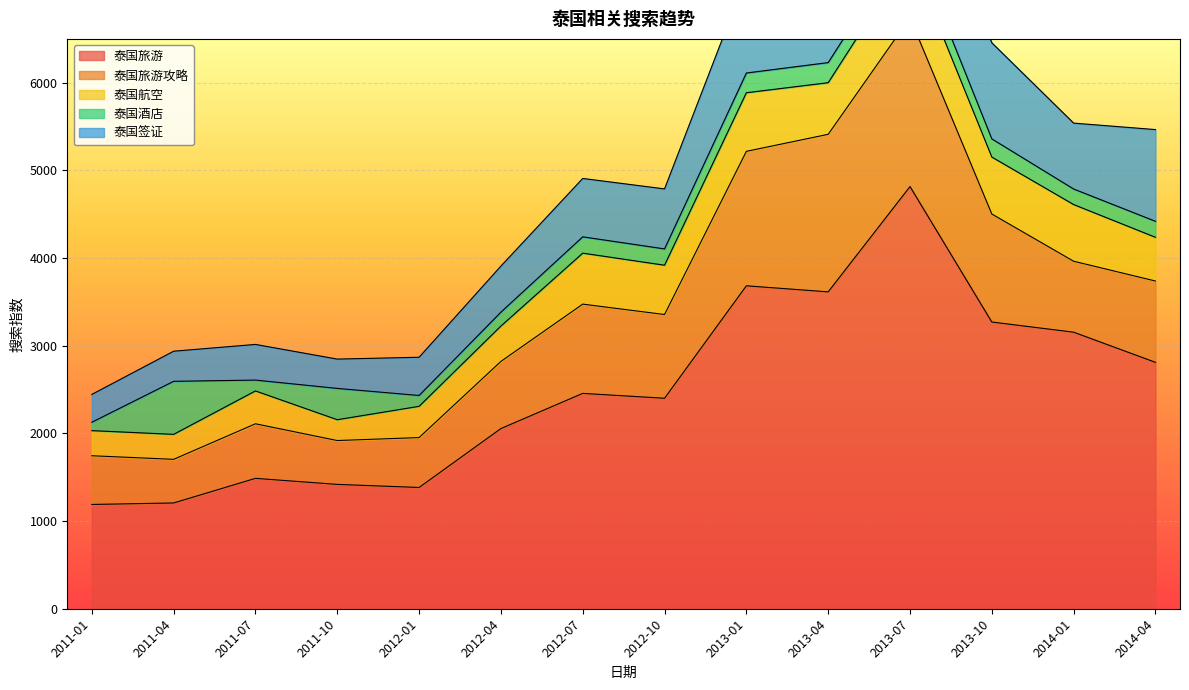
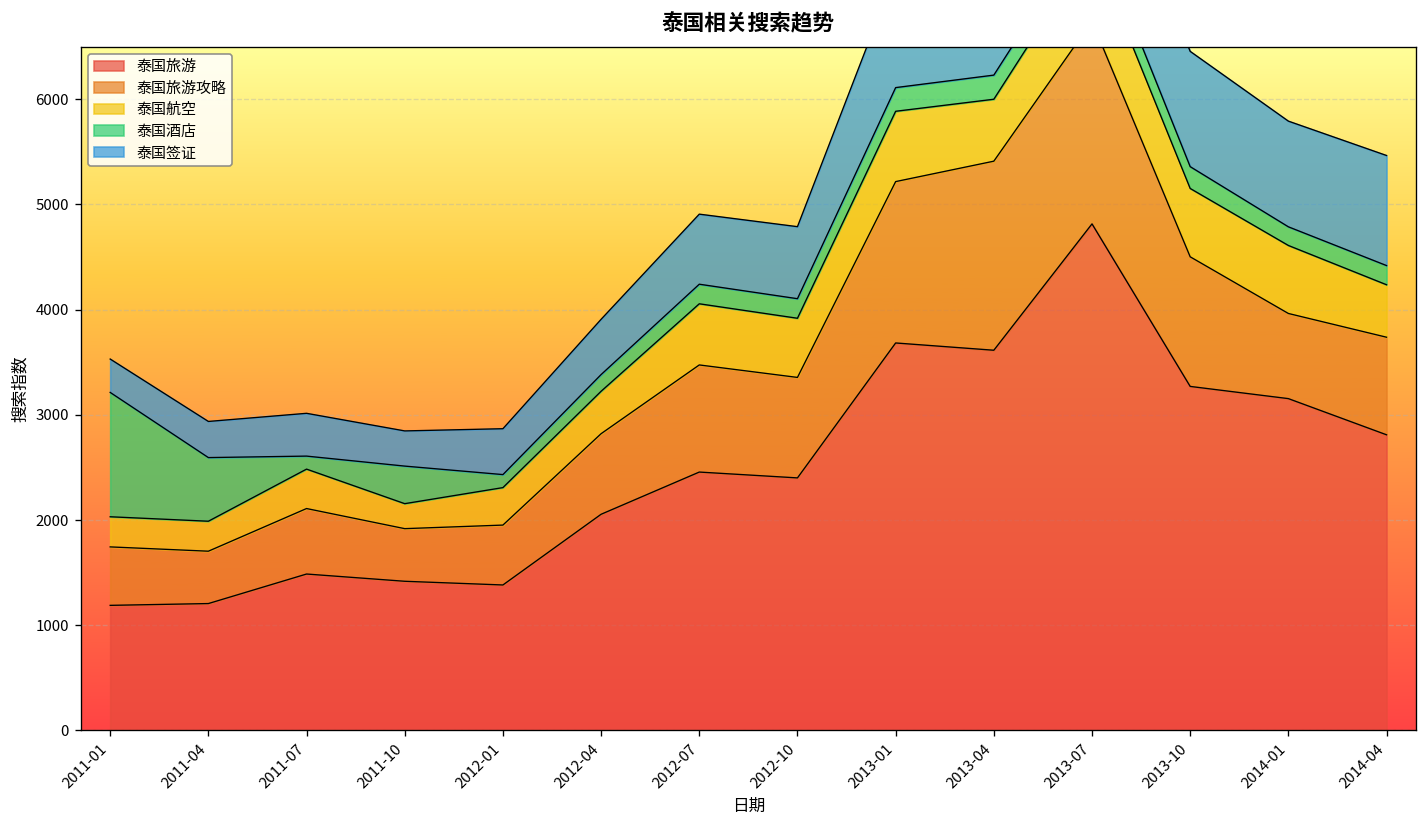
泰国酒店, 2011-01: 100 -> 1200
泰国签证, 2014-01: 800 -> 1000
